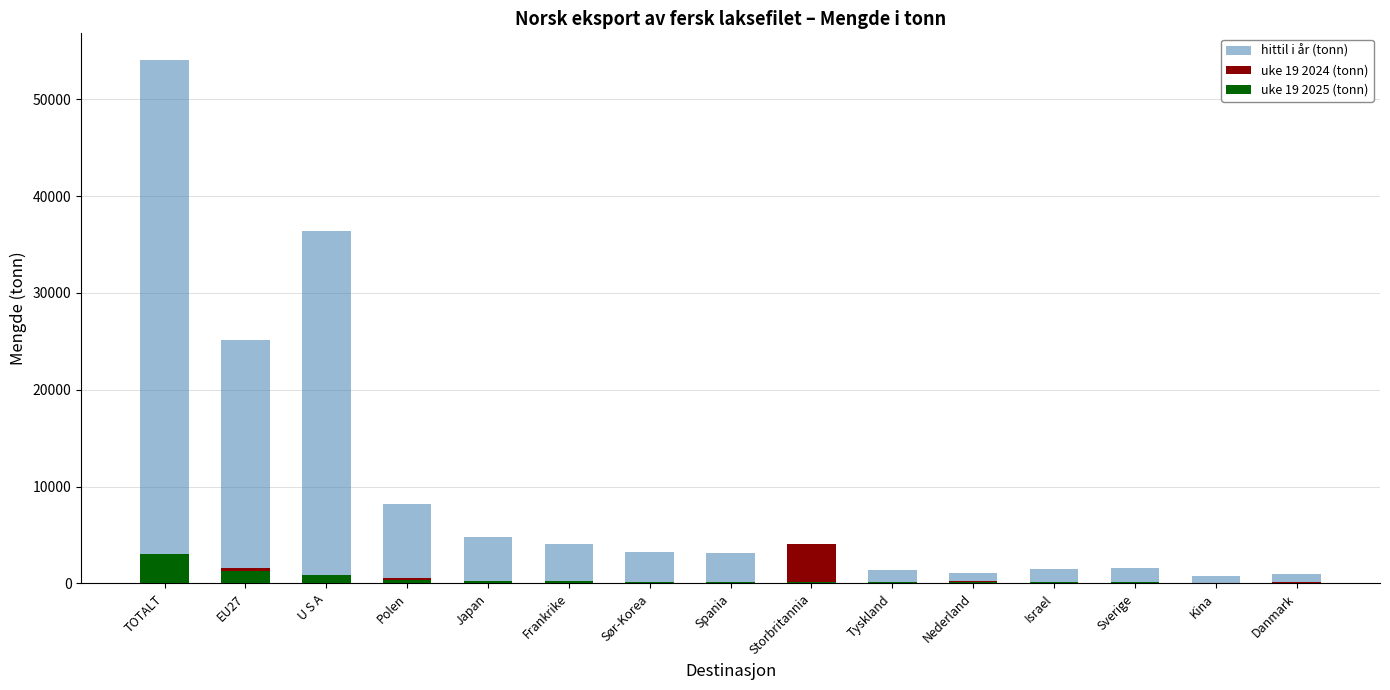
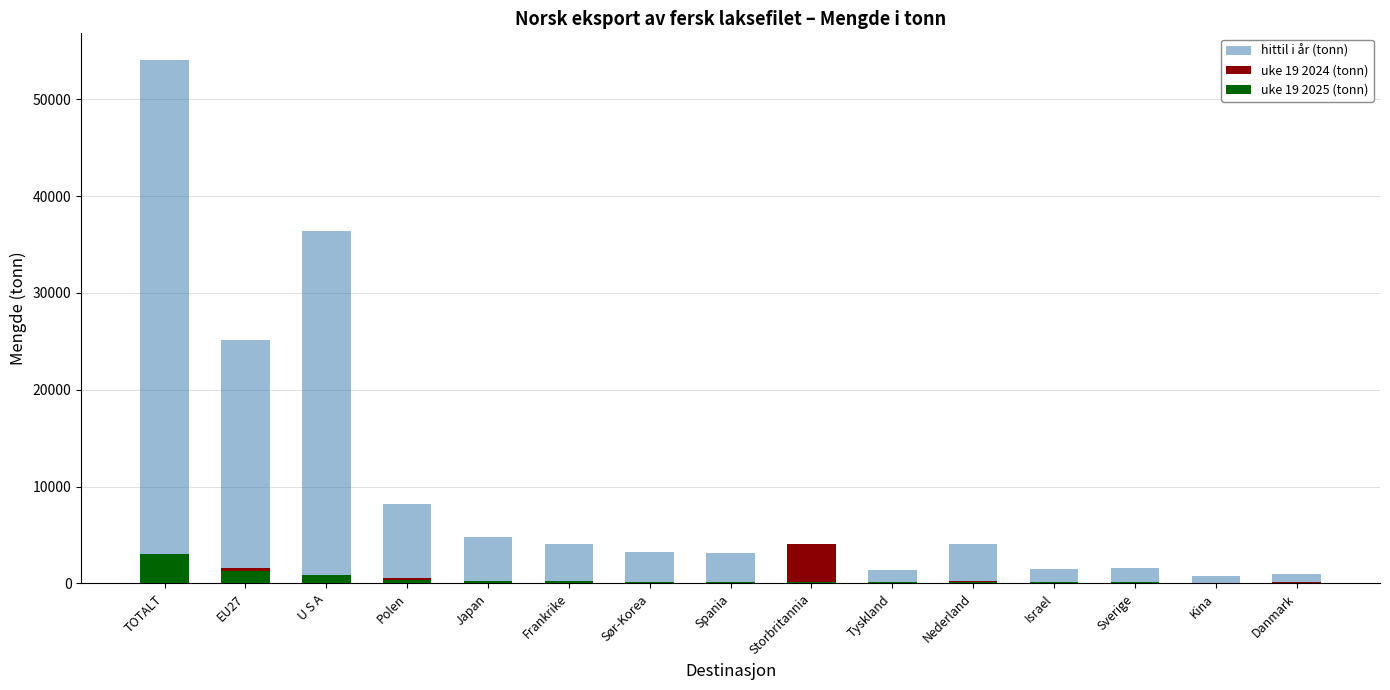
hittil i år (tonn), Nederland: 1000 -> 4000
